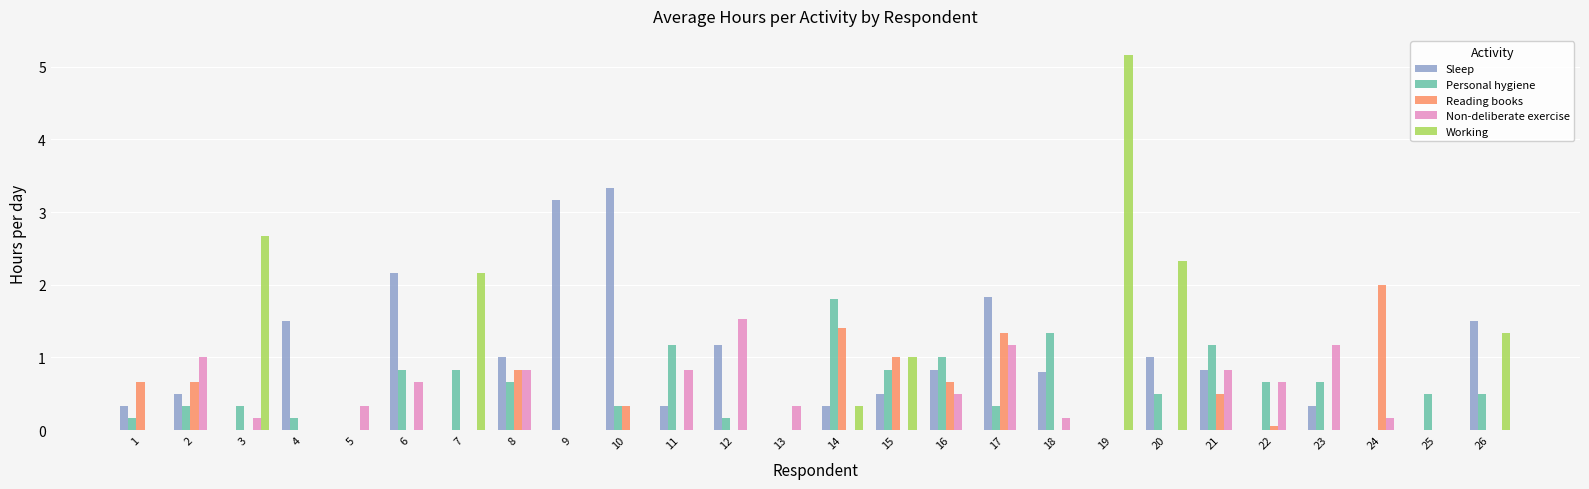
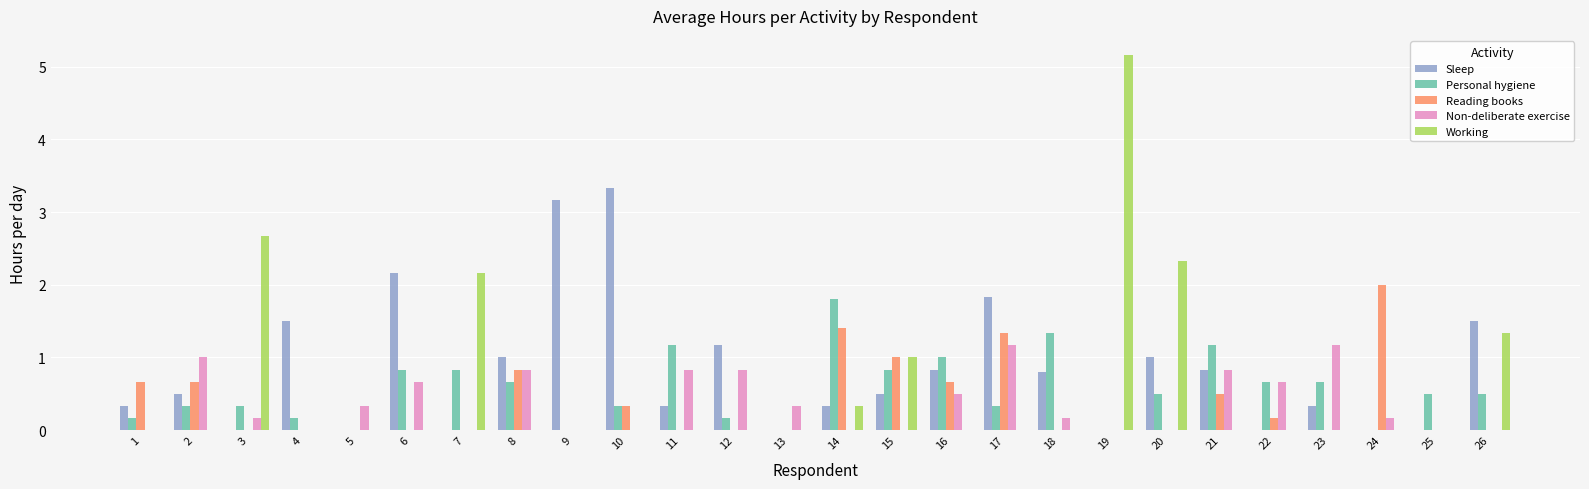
Non-deliberate exercise, 12: 1.5 -> 0.8
Reading books, 22: 0.1 -> 0.2
